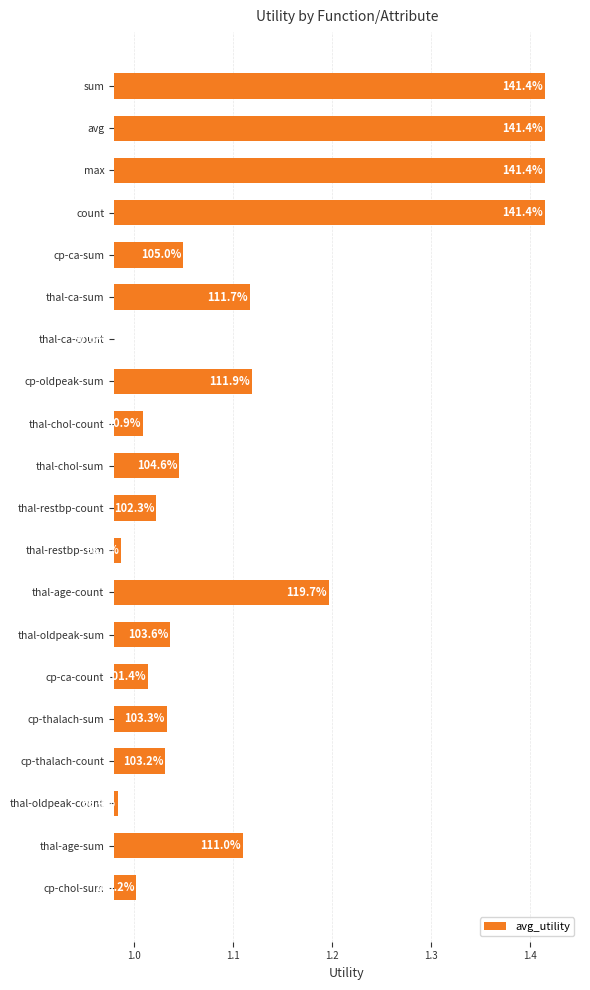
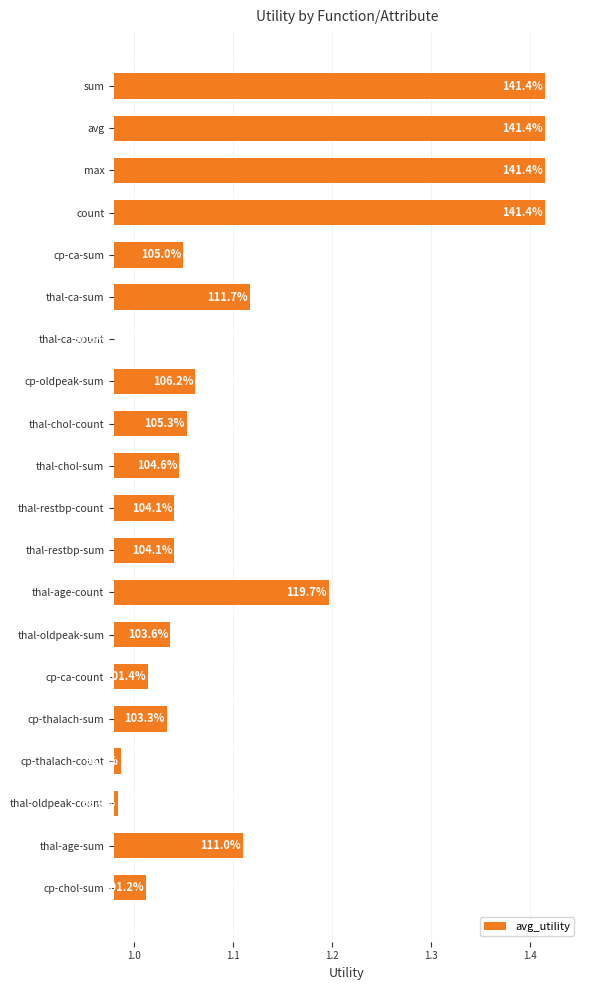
cp-oldpeak-sum: 111.9% -> 106.2%
thal-chol-count: 100.9% -> 105.3%
thal-restbp-count: 102.3% -> 104.1%
thal-restbp-sum: 0.99 -> 1.04
cp-thalach-count: 1.03 -> 0.99
cp-chol-sum: 100.2% -> 101.2%
